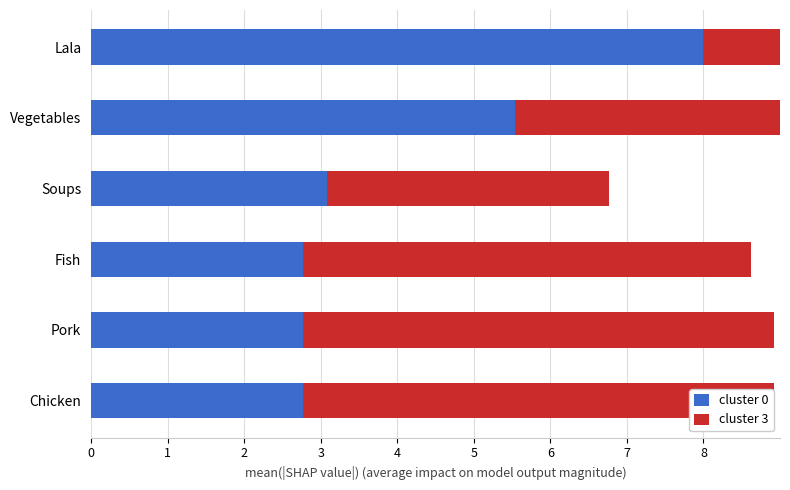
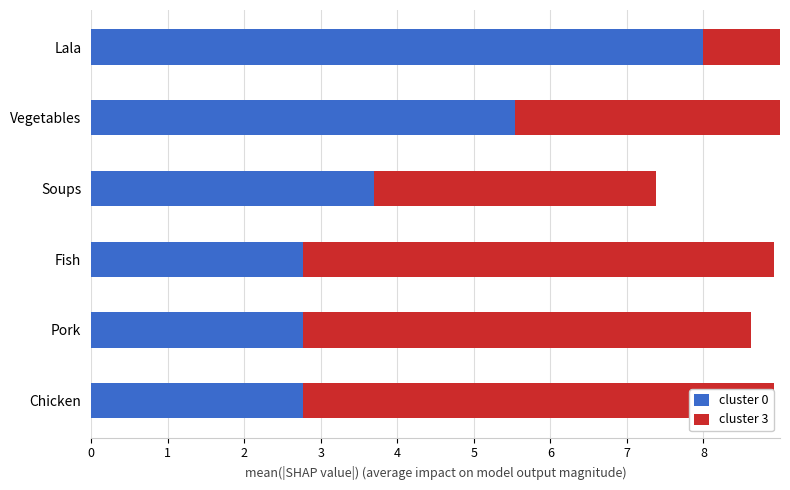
cluster 0, Soups: 3.1 -> 3.7
cluster 3, Fish: 5.8 -> 6.2
cluster 3, Pork: 6.2 -> 5.8
